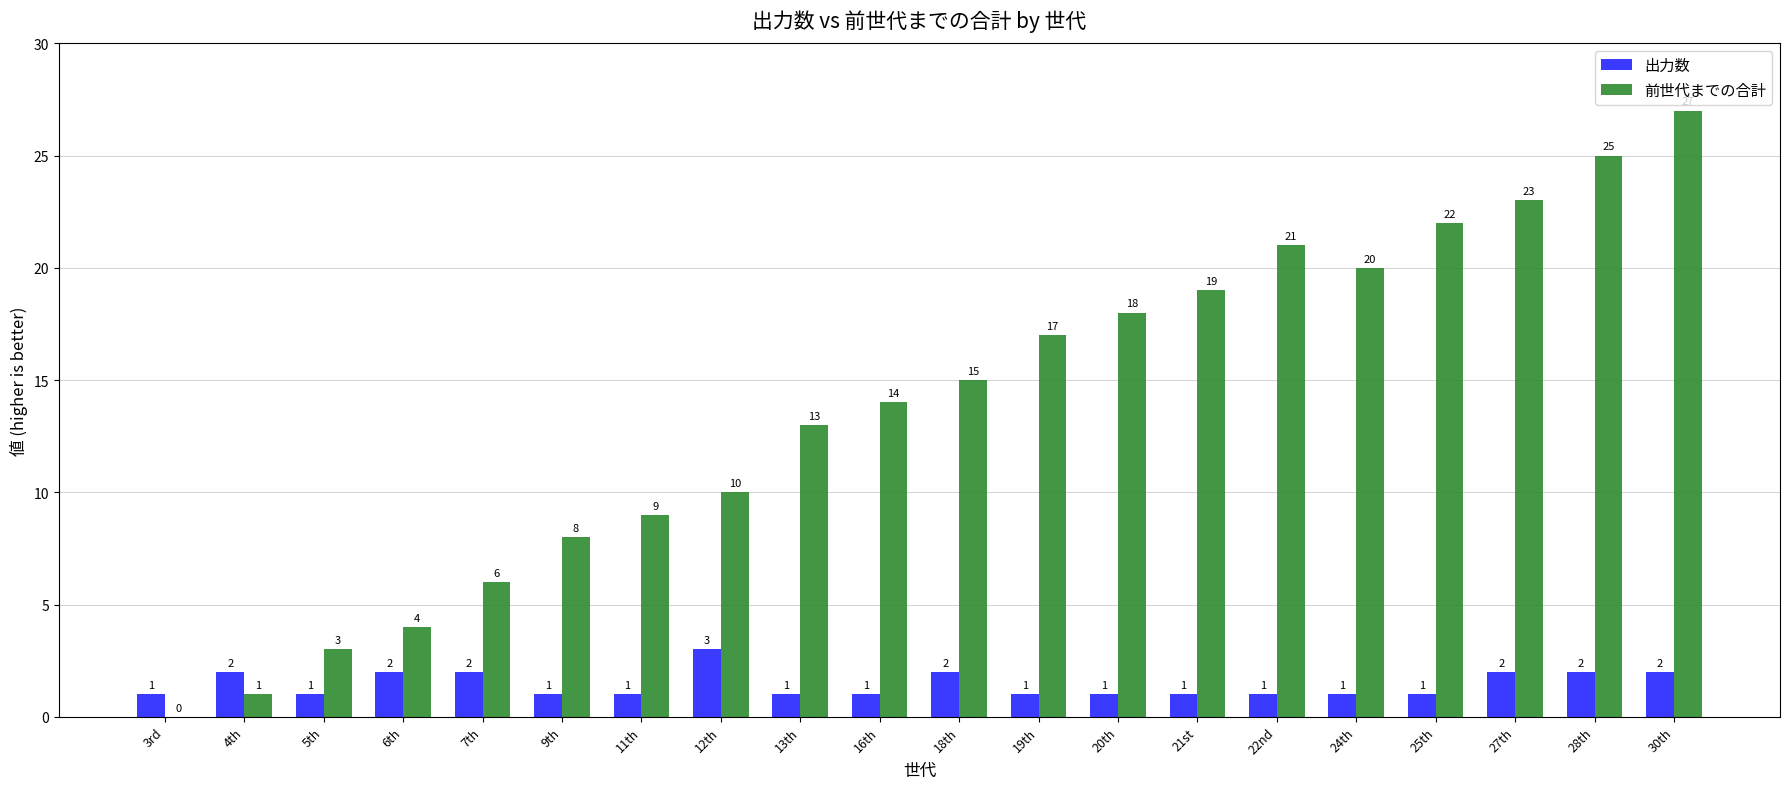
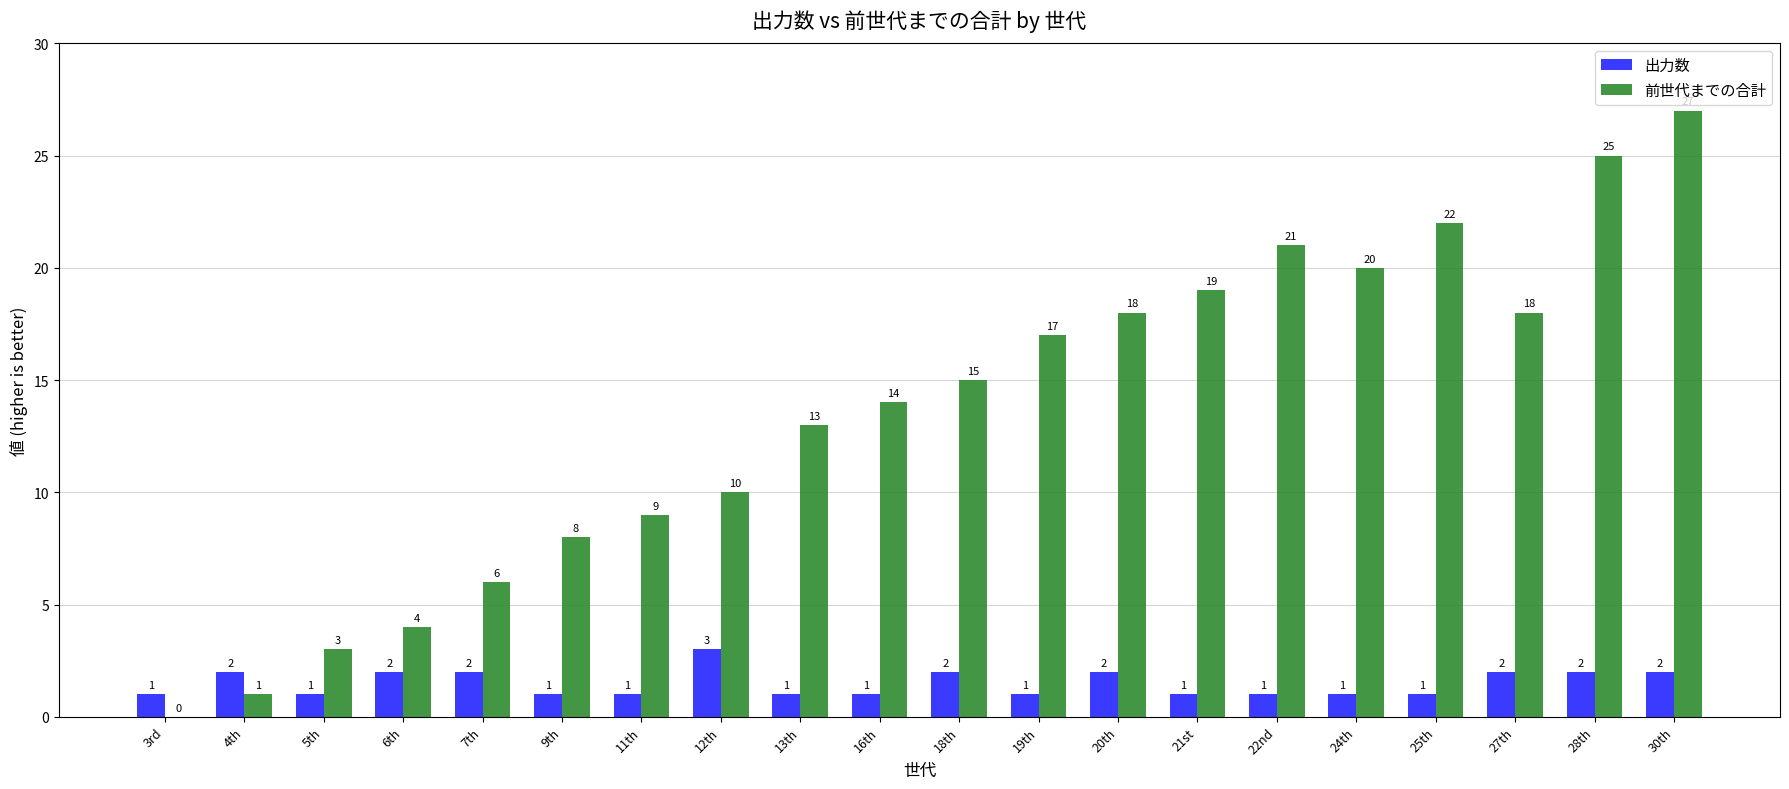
出力数, 20th: 1 -> 2
前世代までの合計, 27th: 23 -> 18
